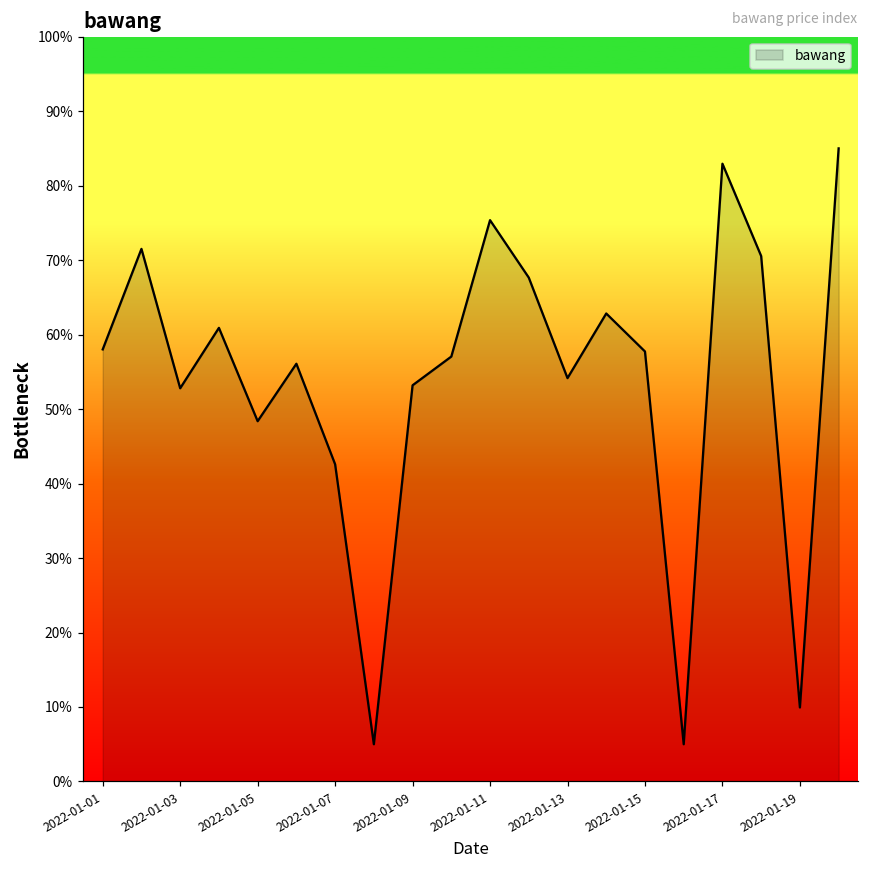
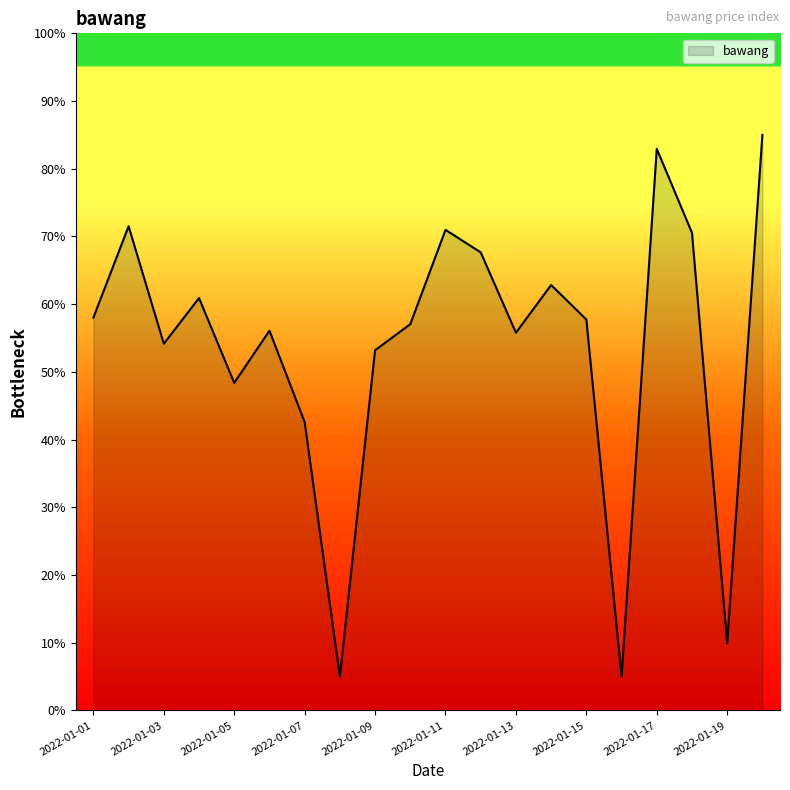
2022-01-03: 53% -> 54%
2022-01-11: 75% -> 71%
2022-01-13: 54% -> 56%
